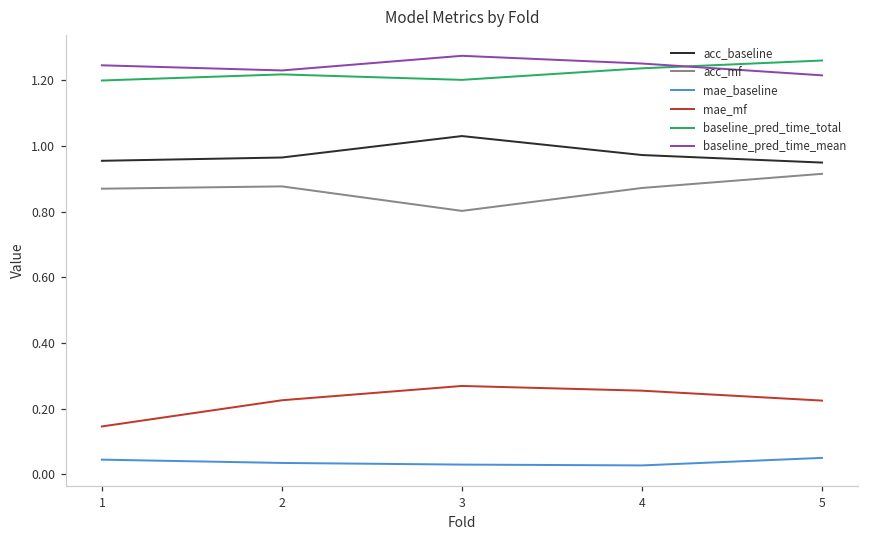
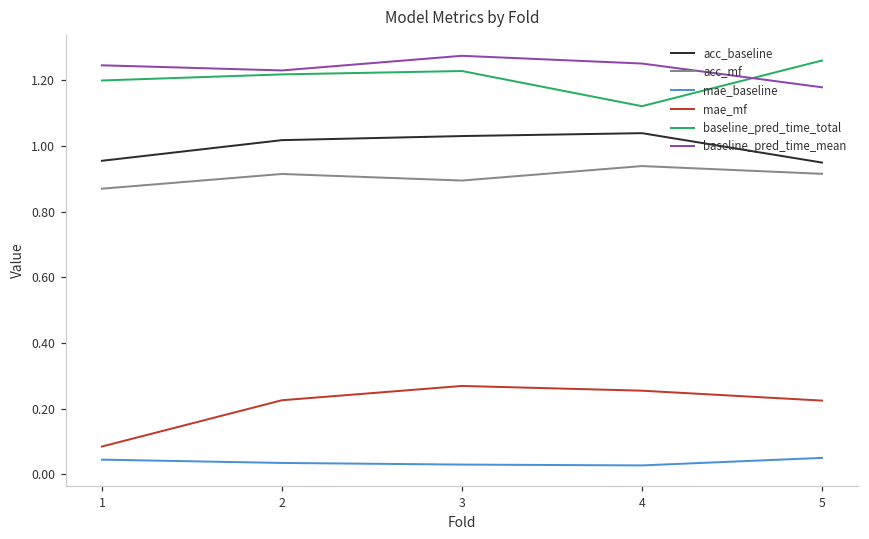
mae_mf, 1: 0.15 -> 0.09
acc_baseline, 2: 0.96 -> 1.02
acc_mf, 2: 0.88 -> 0.91
acc_mf, 3: 0.80 -> 0.89
baseline_pred_time_total, 3: 1.20 -> 1.23
acc_baseline, 4: 0.97 -> 1.04
acc_mf, 4: 0.87 -> 0.94
baseline_pred_time_total, 4: 1.24 -> 1.12
baseline_pred_time_mean, 5: 1.22 -> 1.18
